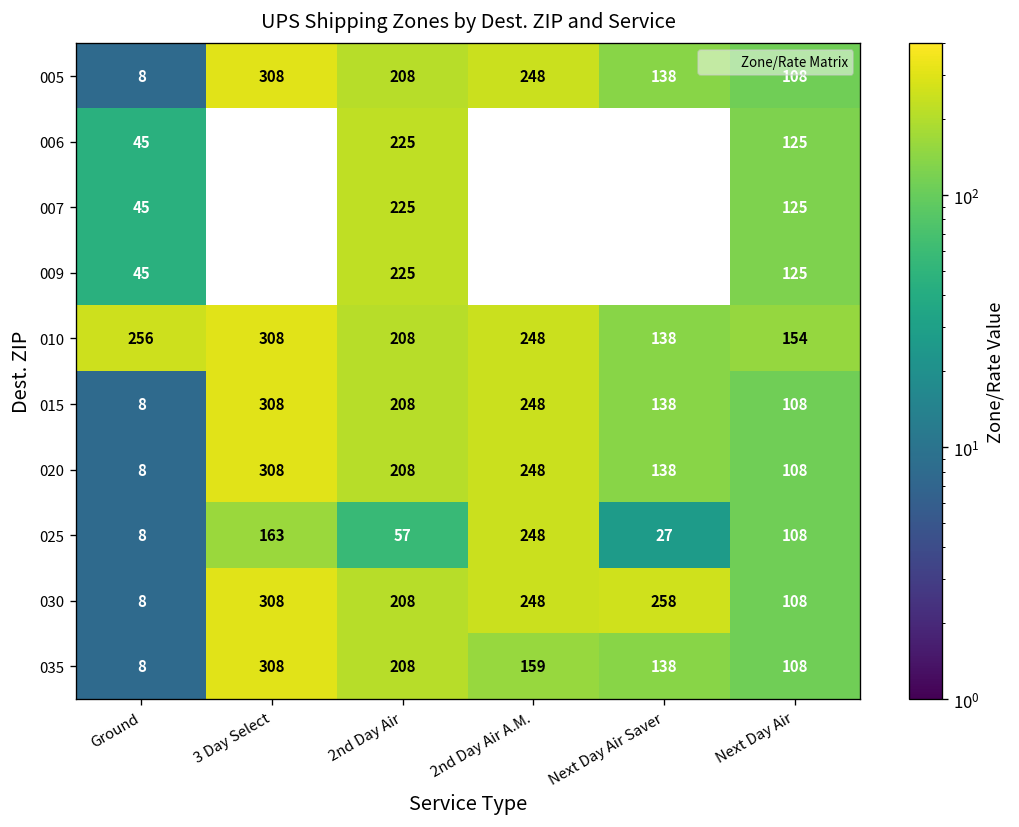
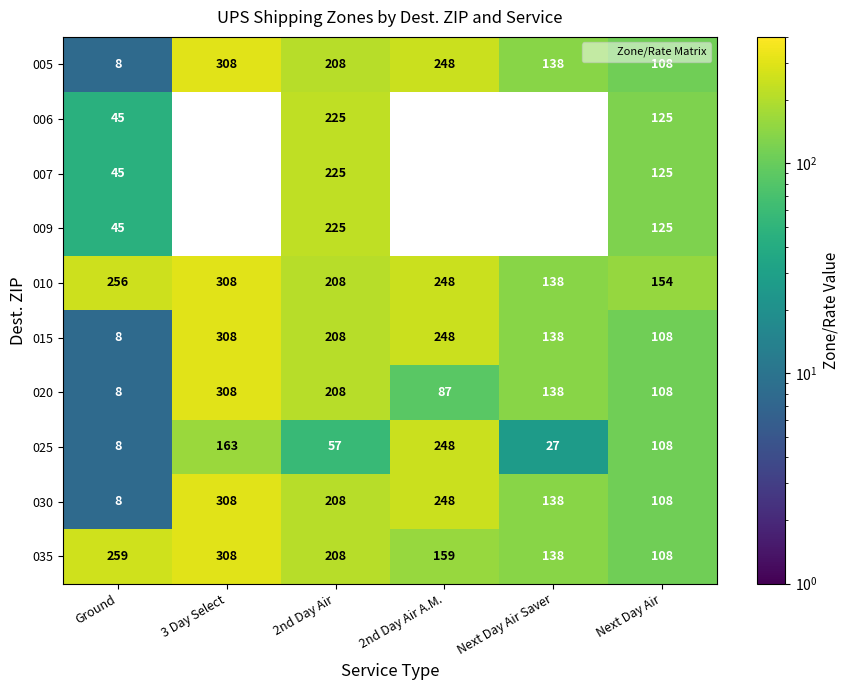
020, 2nd Day Air A.M.: 248 -> 87
030, Next Day Air Saver: 258 -> 138
035, Ground: 8 -> 259
